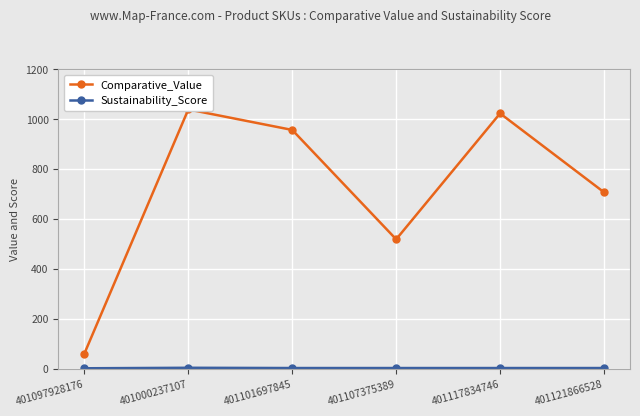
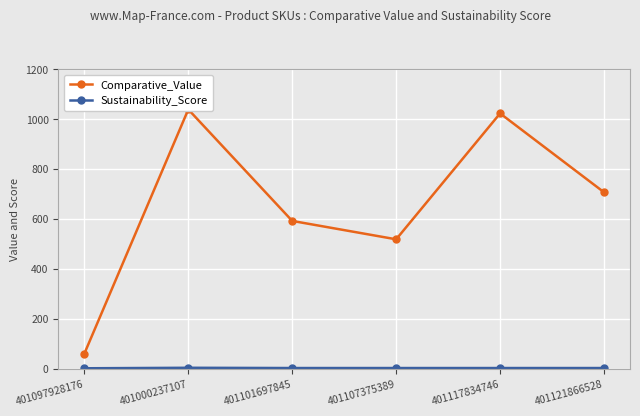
Comparative_Value, 401101697845: 960 -> 590
